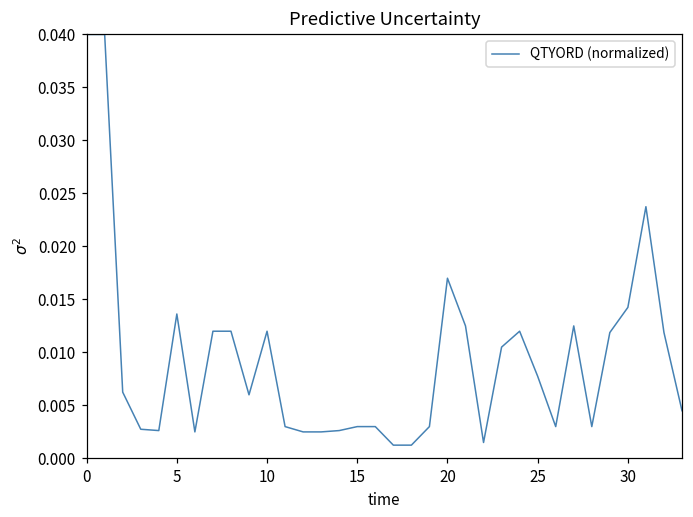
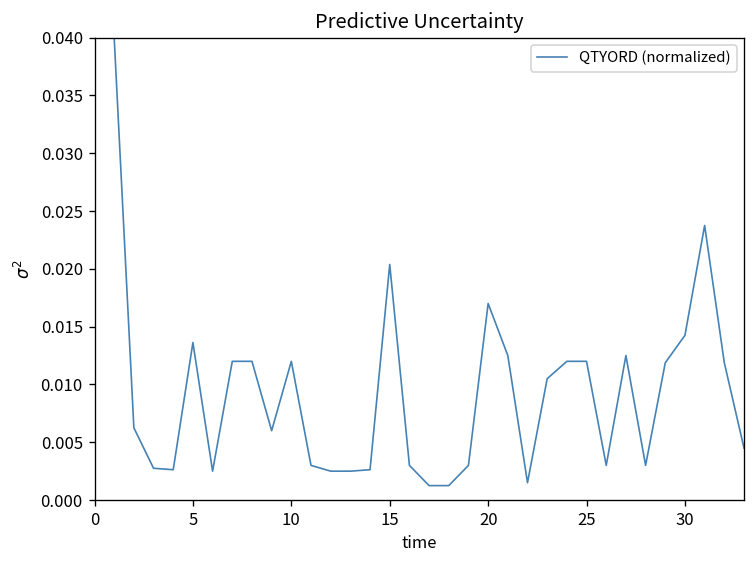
15: 0.003 -> 0.020
25: 0.008 -> 0.012
